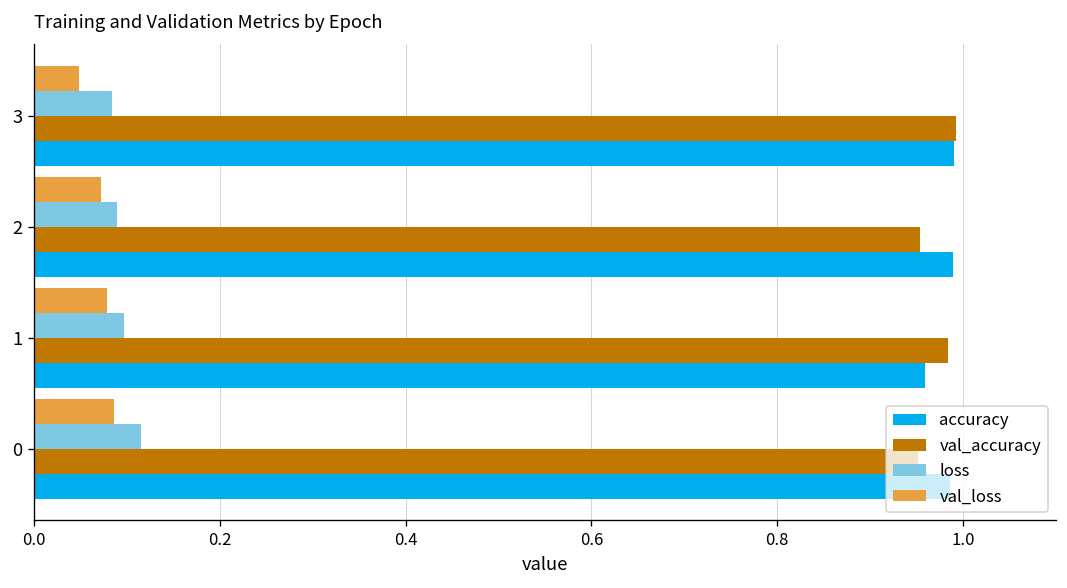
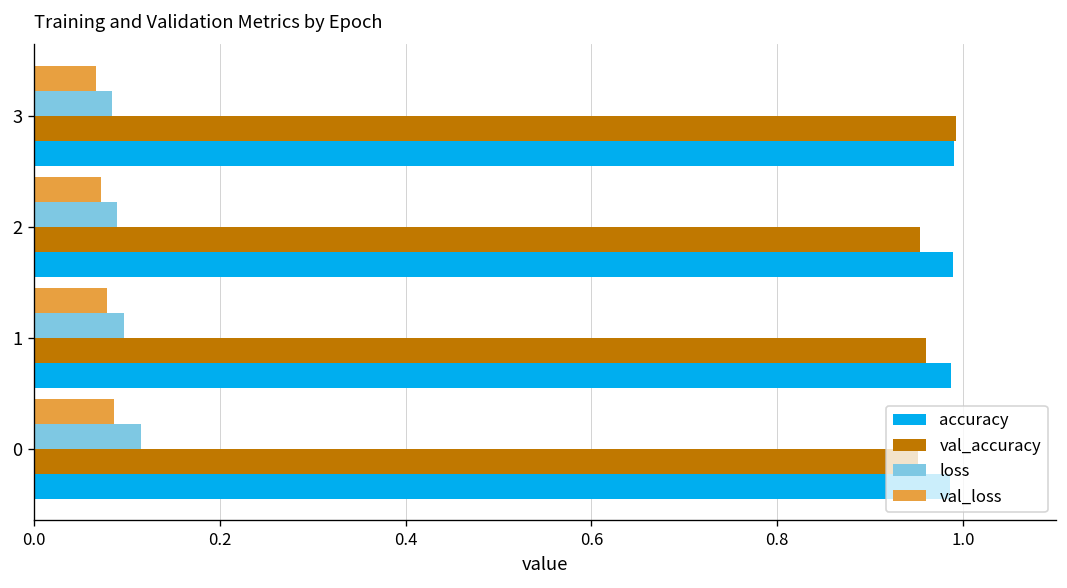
val_loss, 3: 0.05 -> 0.07
val_accuracy, 1: 0.98 -> 0.96
accuracy, 1: 0.96 -> 0.99
